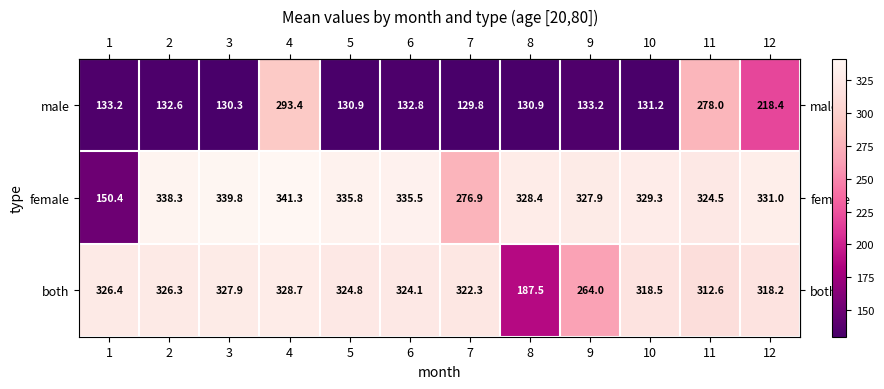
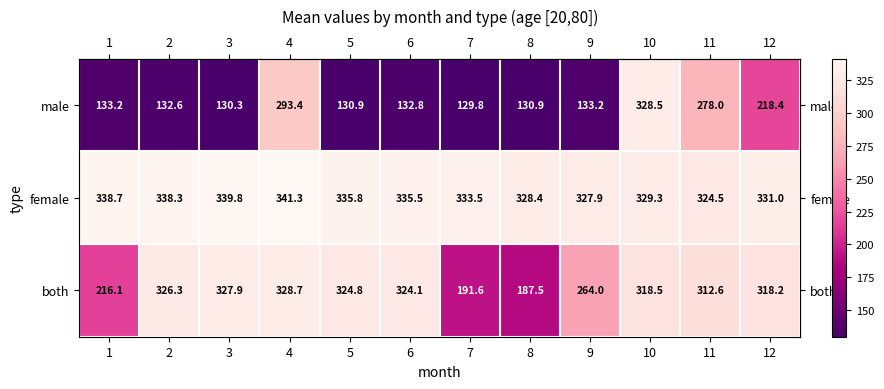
male, 10: 131.2 -> 328.5
female, 1: 150.4 -> 338.7
female, 7: 276.9 -> 333.5
both, 1: 326.4 -> 216.1
both, 7: 322.3 -> 191.6
